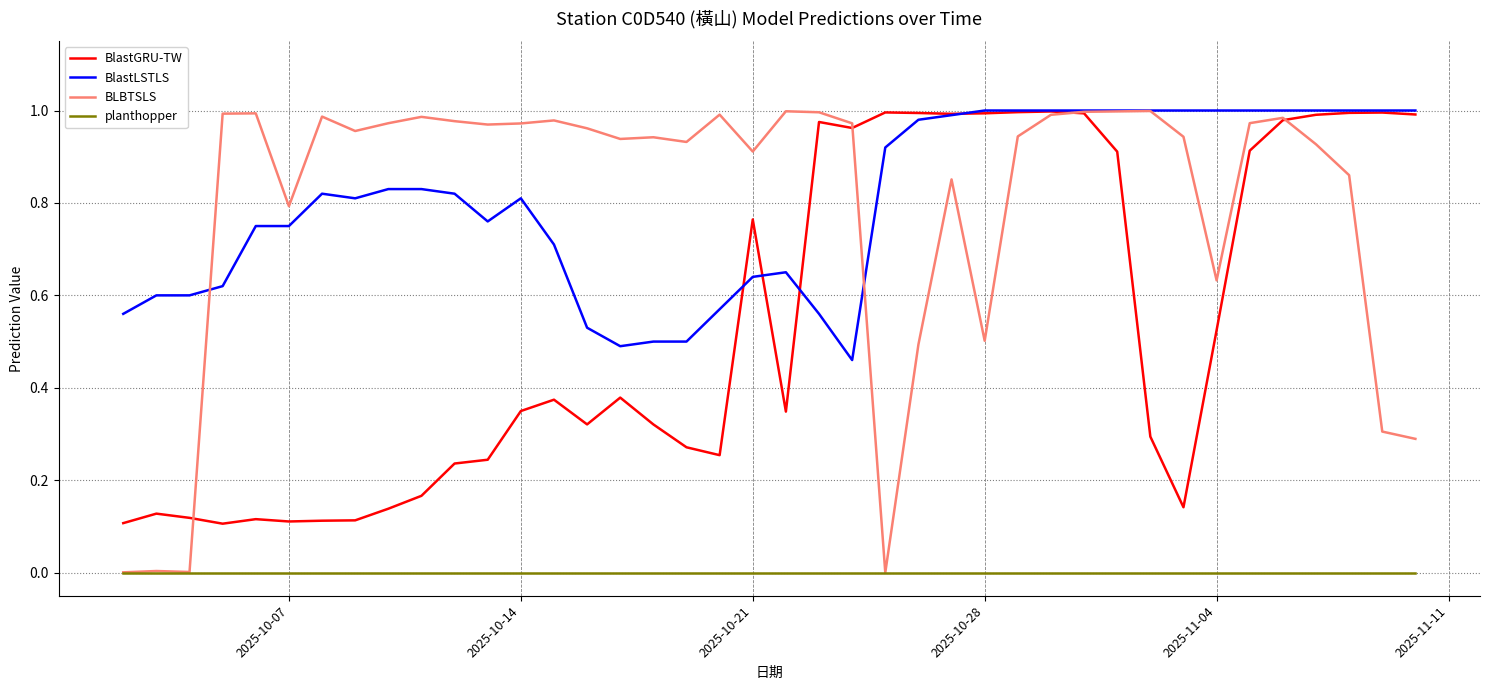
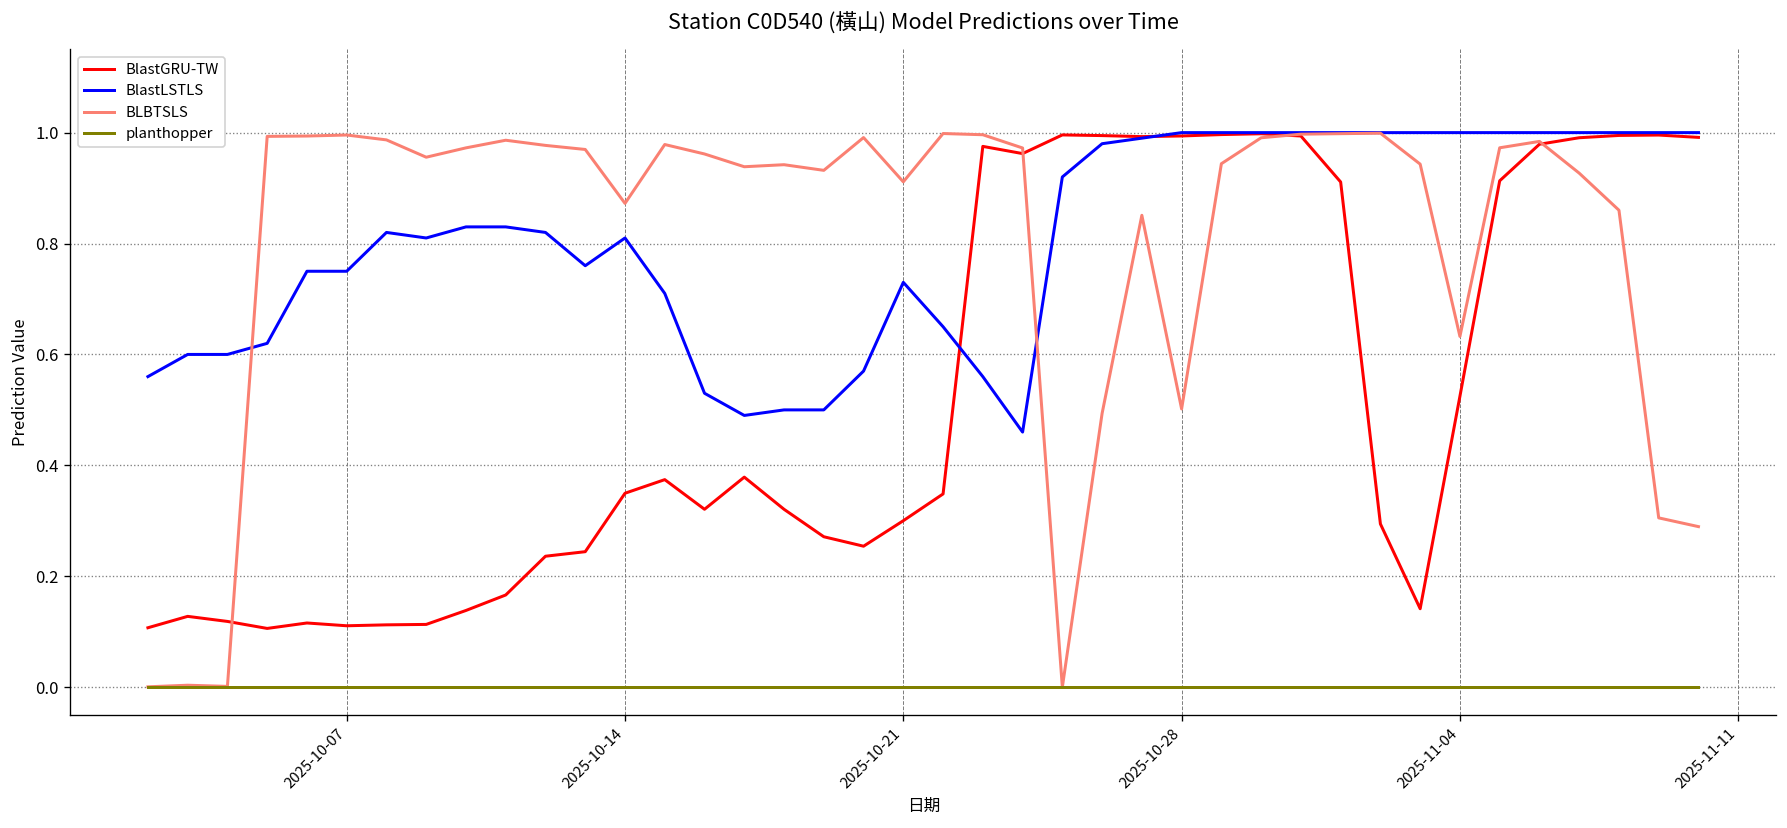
BLBTSLS, 2025-10-07: 0.79 -> 1.00
BLBTSLS, 2025-10-14: 0.97 -> 0.87
BlastGRU-TW, 2025-10-21: 0.76 -> 0.30
BlastLSTLS, 2025-10-21: 0.64 -> 0.73
